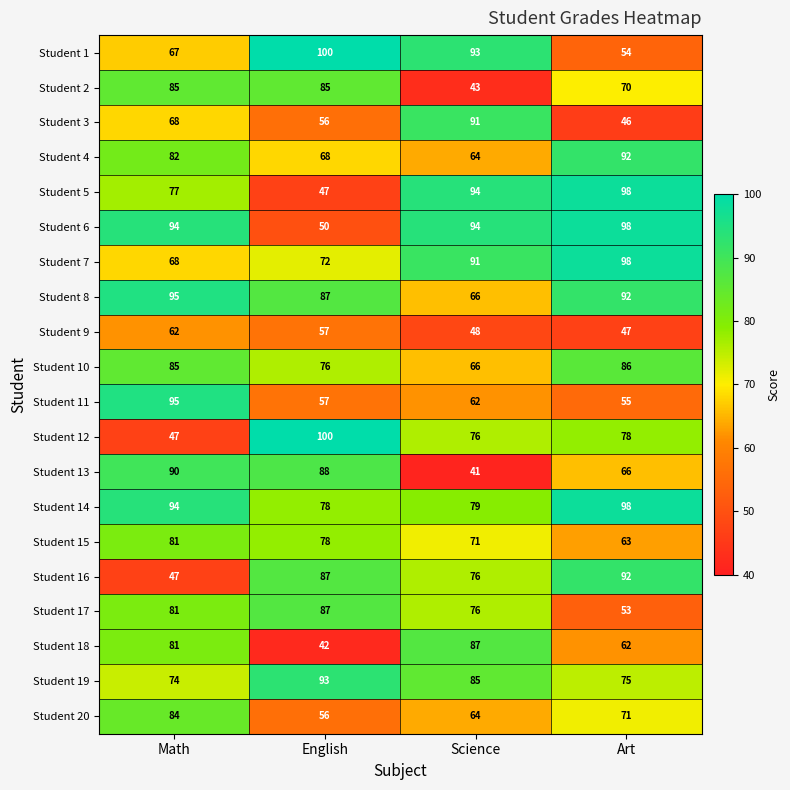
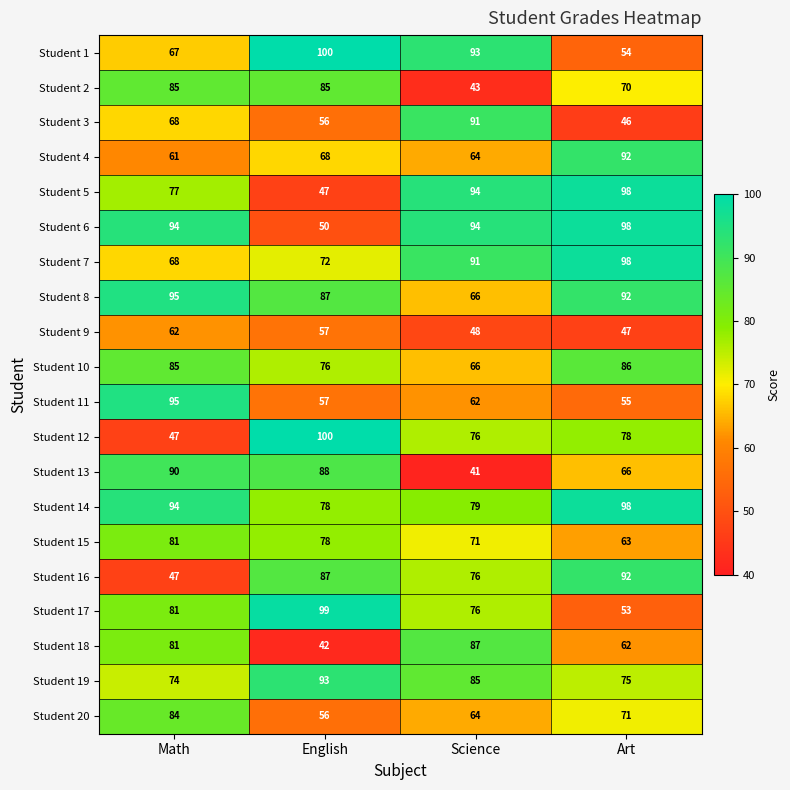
Student 4, Math: 82 -> 61
Student 17, English: 87 -> 99
